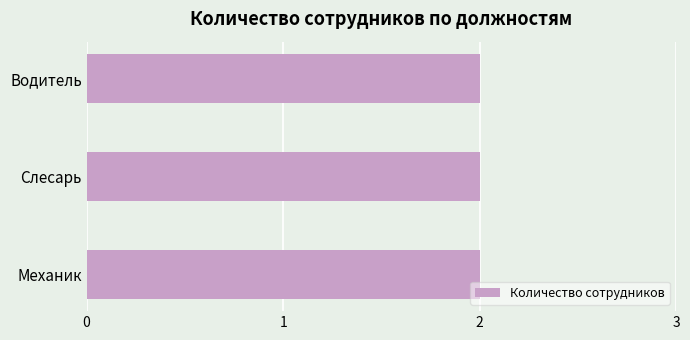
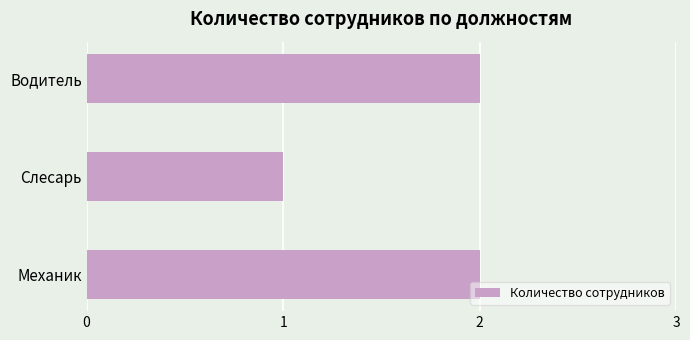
Слесарь: 2 -> 1
